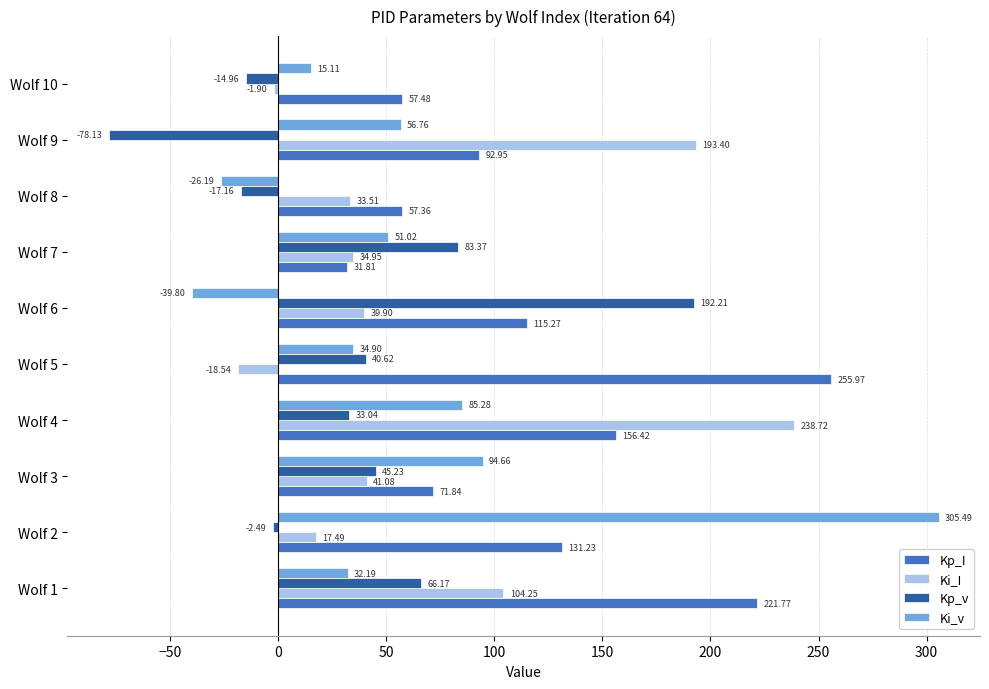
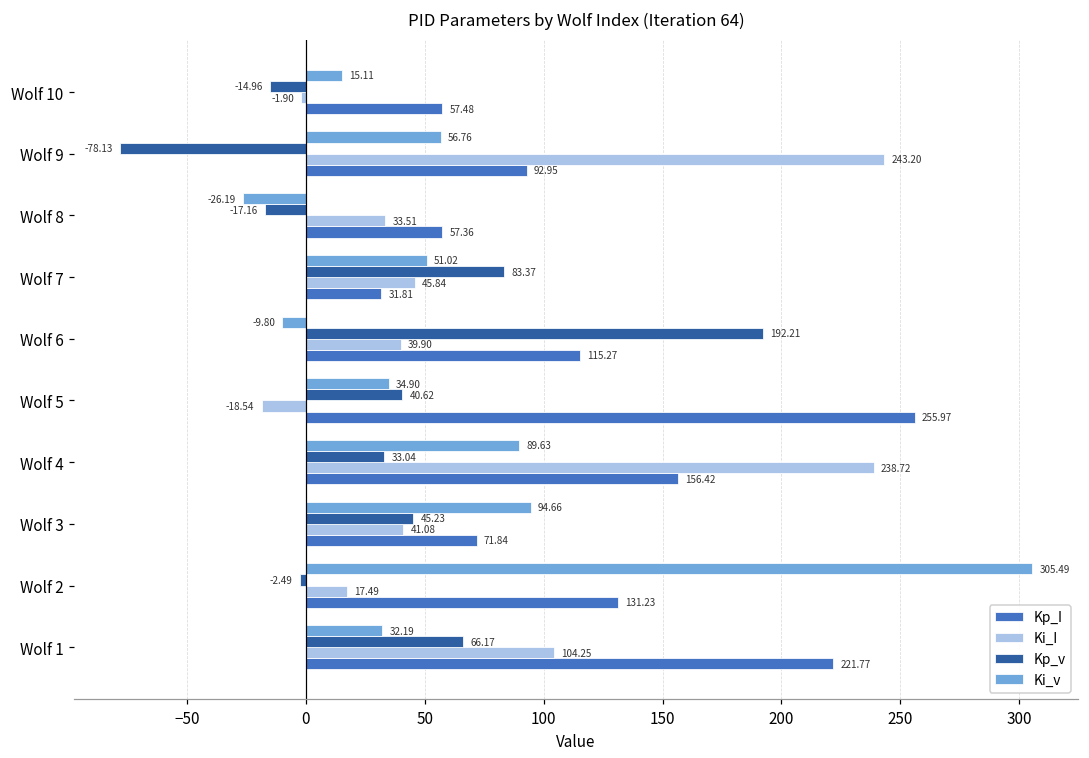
Ki_I, Wolf 9: 193.40 -> 243.20
Ki_I, Wolf 7: 34.95 -> 45.84
Ki_v, Wolf 6: -39.80 -> -9.80
Ki_v, Wolf 4: 85.28 -> 89.63
